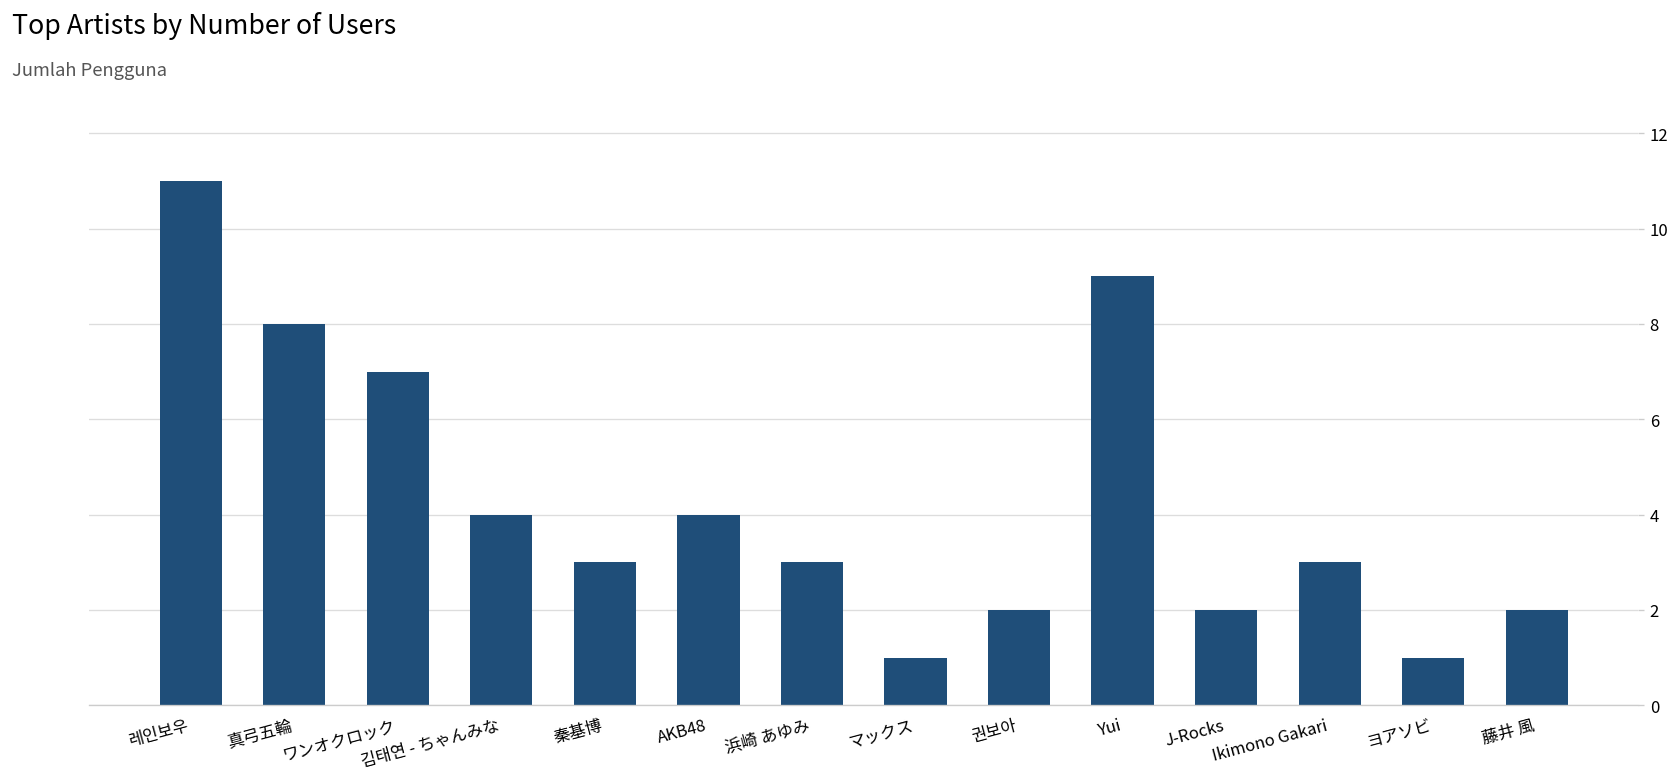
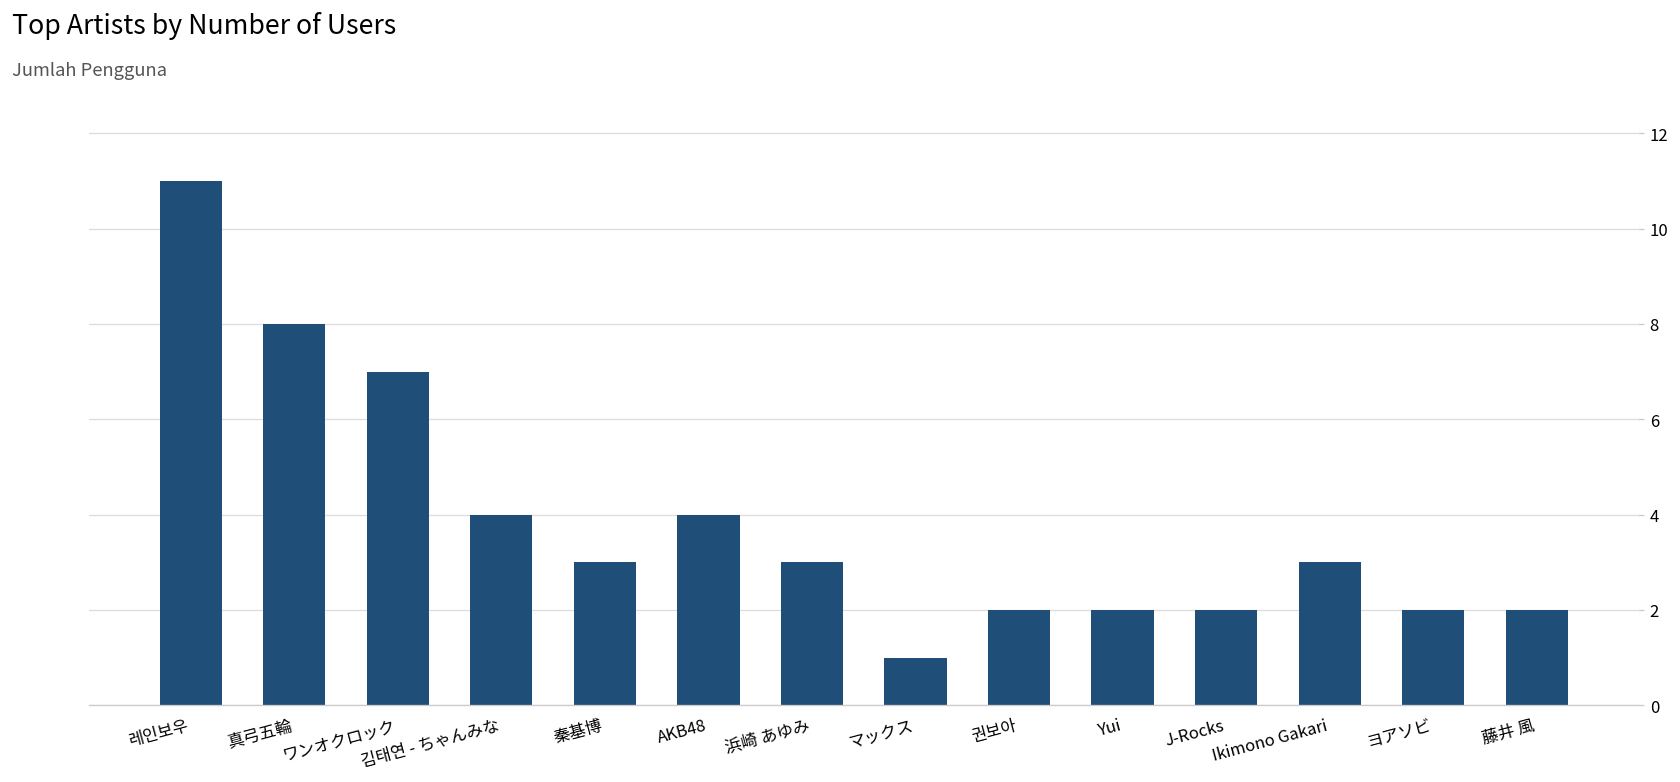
Yui: 9 -> 2
ヨアソビ: 1 -> 2
